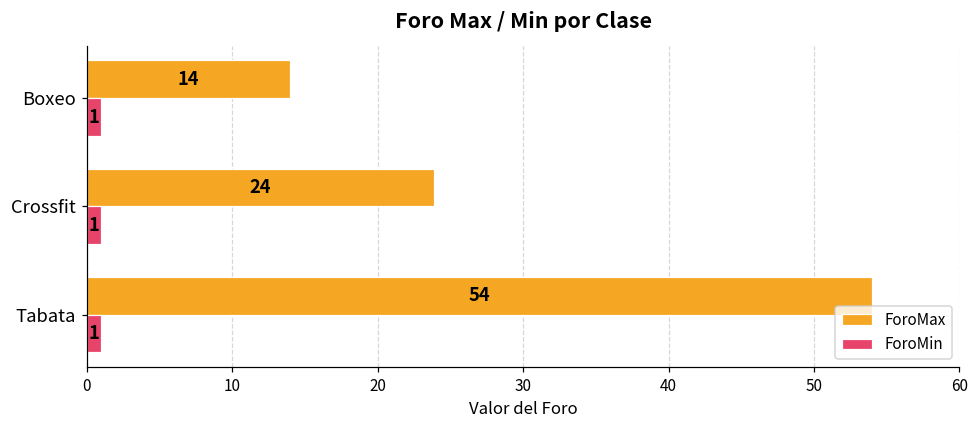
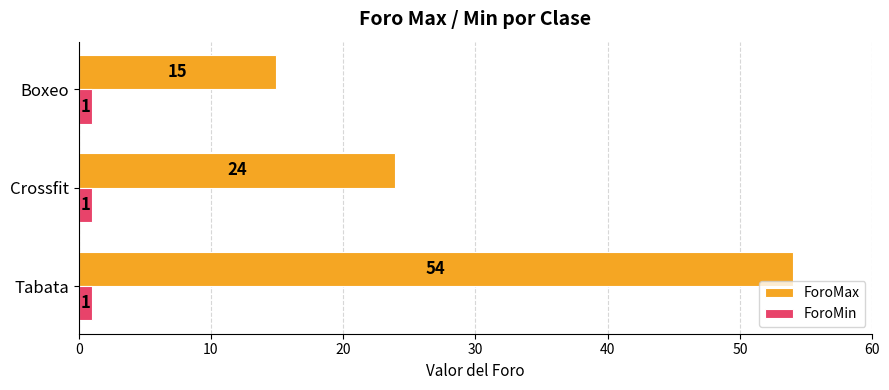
ForoMax, Boxeo: 14 -> 15
